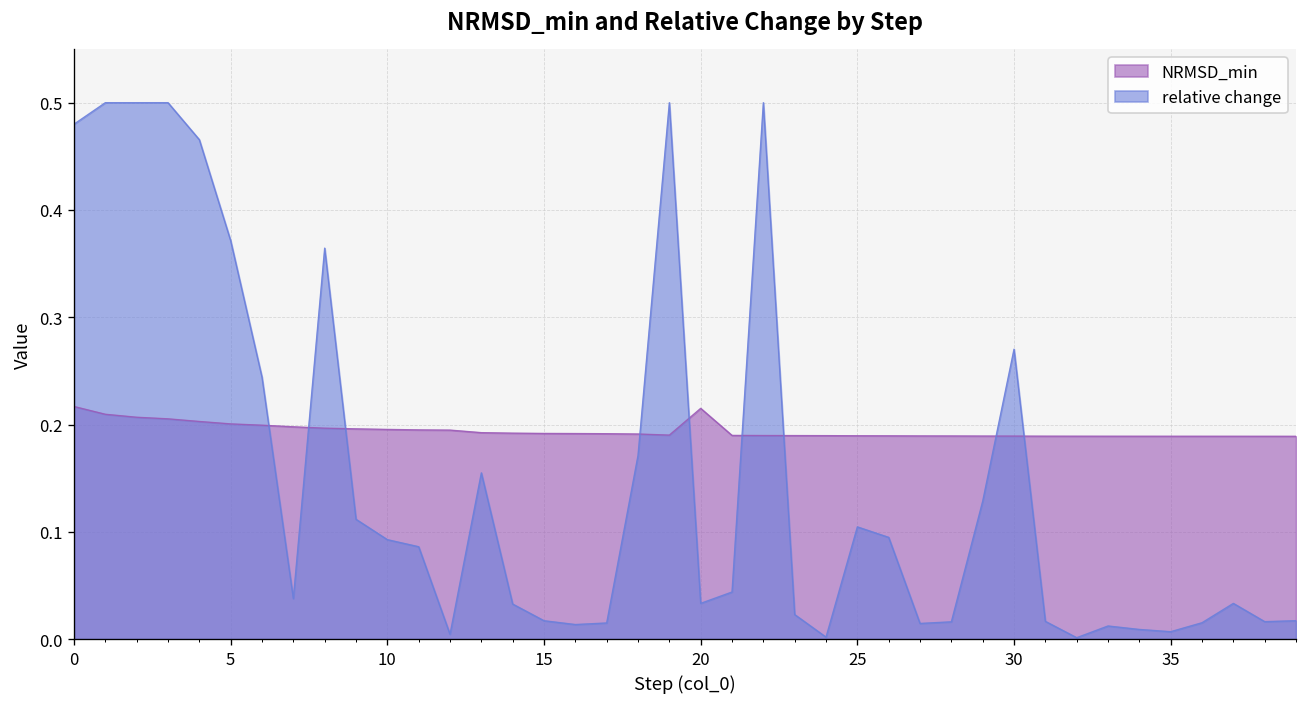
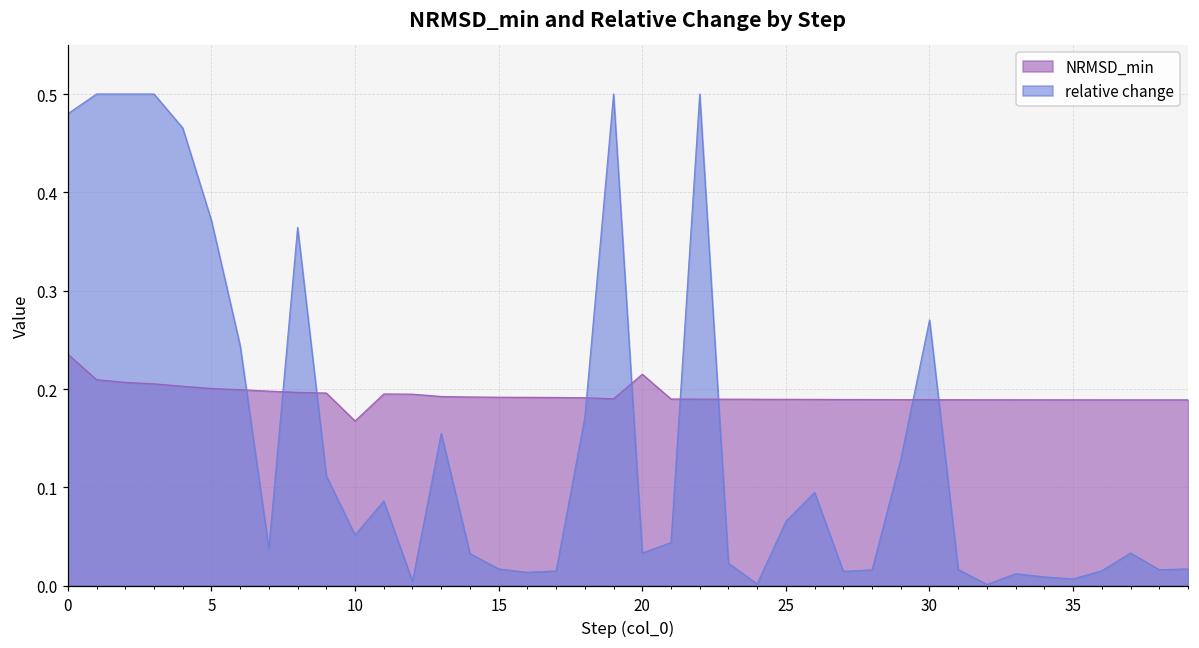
NRMSD_min, 0: 0.22 -> 0.24
NRMSD_min, 10: 0.20 -> 0.17
relative change, 10: 0.09 -> 0.05
relative change, 25: 0.10 -> 0.07
